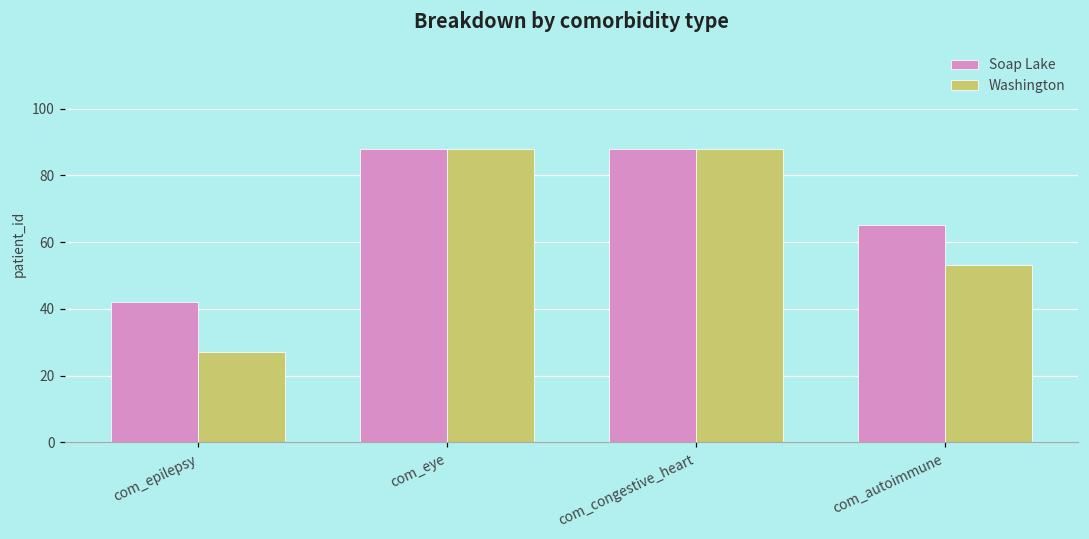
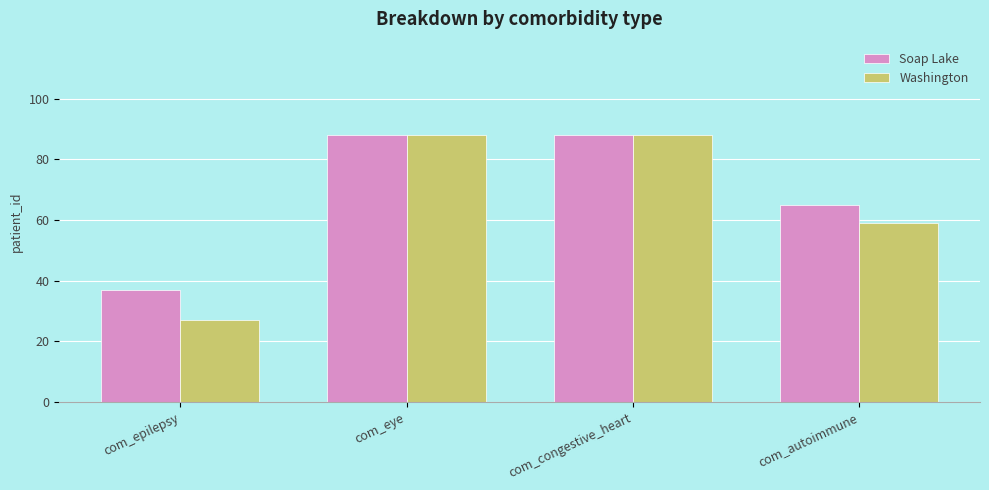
Soap Lake, com_epilepsy: 42 -> 37
Washington, com_autoimmune: 53 -> 59
